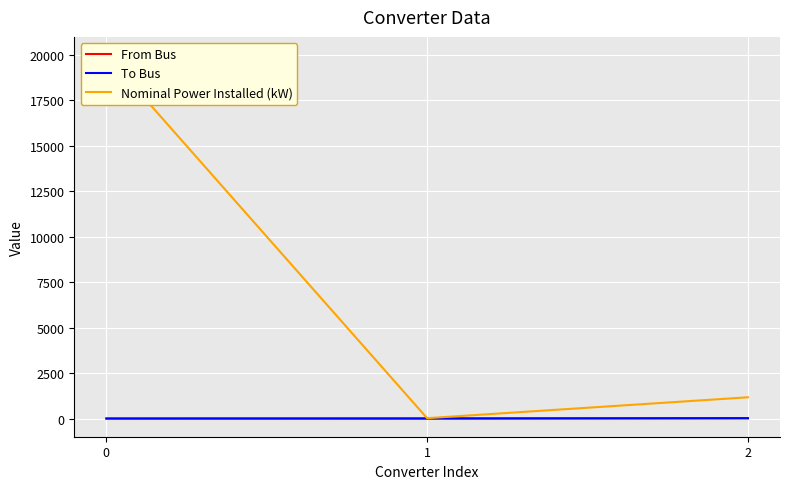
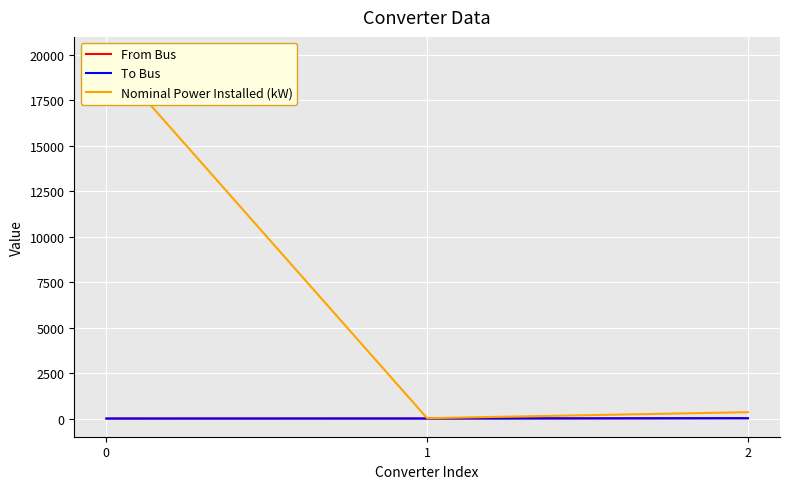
Nominal Power Installed (kW), 2: 1200 -> 400
